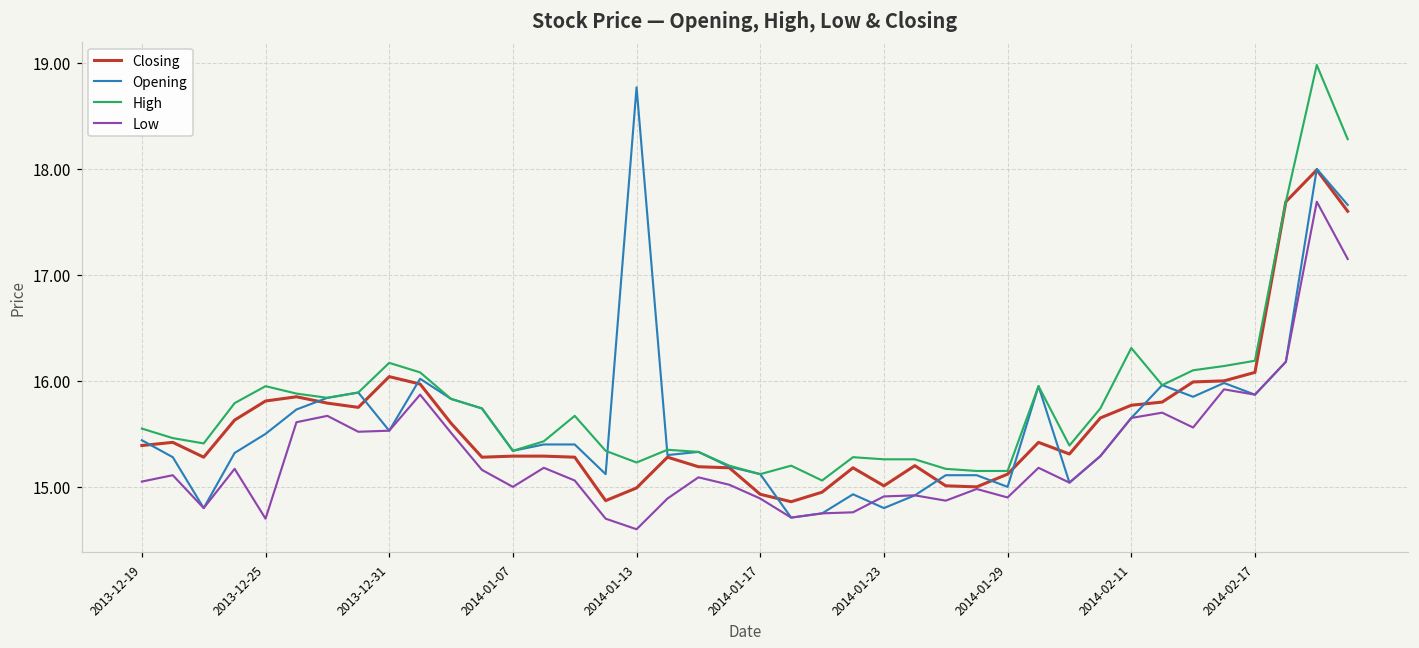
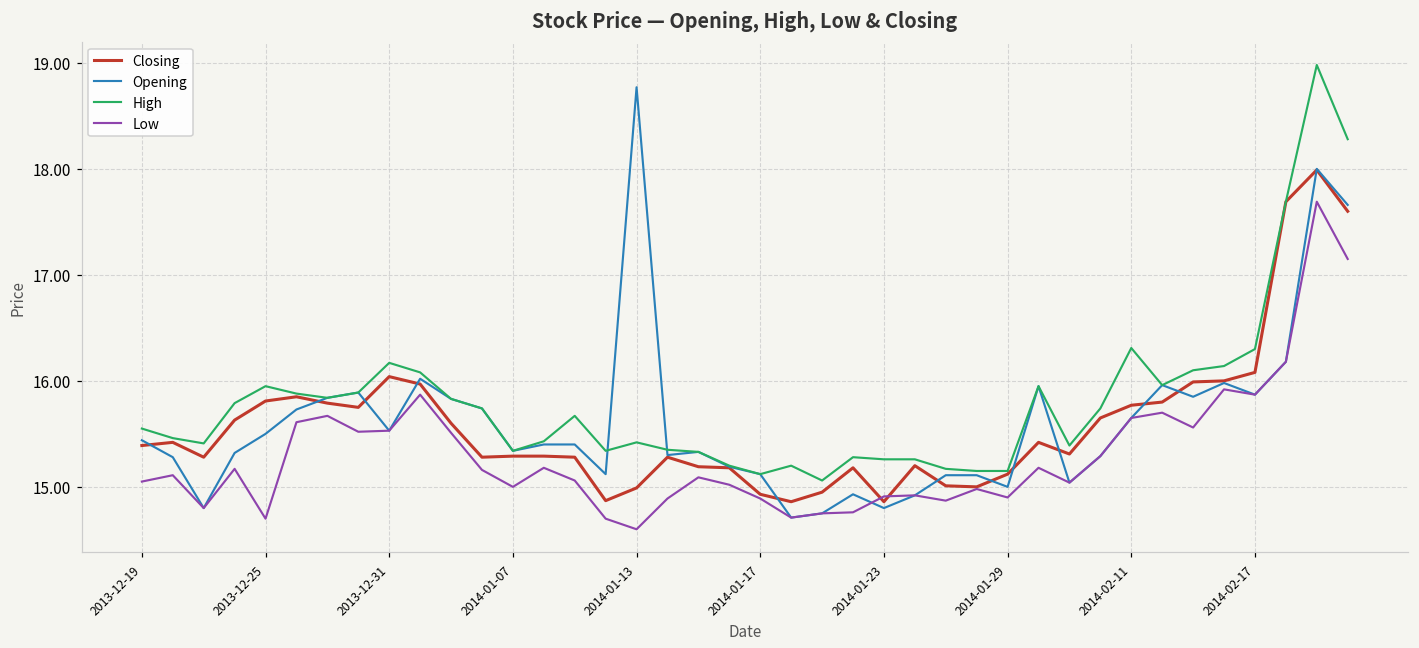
High, 2014-01-13: 15.2 -> 15.4
Closing, 2014-01-23: 15.0 -> 14.9
High, 2014-02-17: 16.2 -> 16.3
